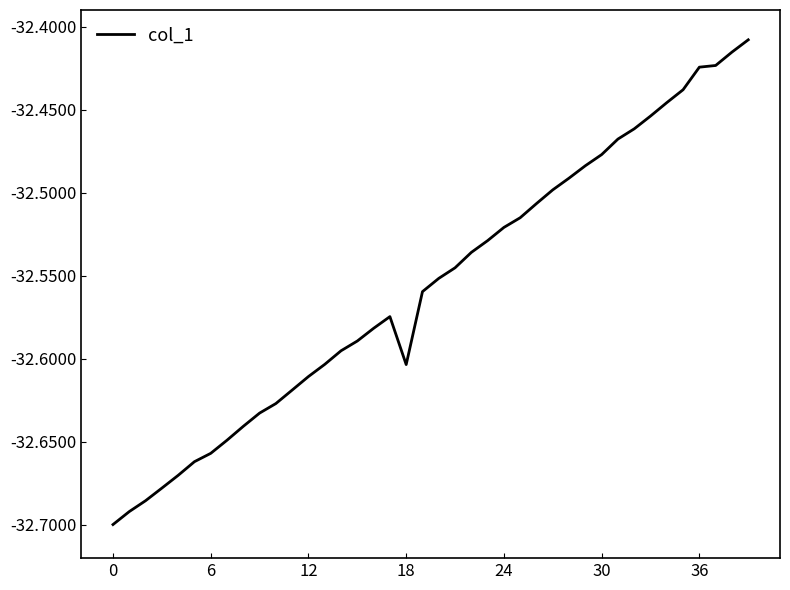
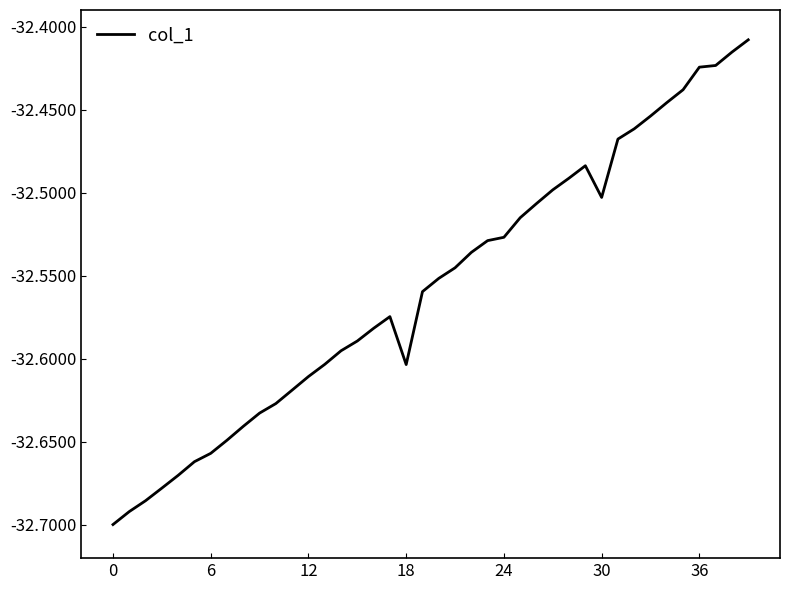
24: -32.521 -> -32.527
30: -32.477 -> -32.503
